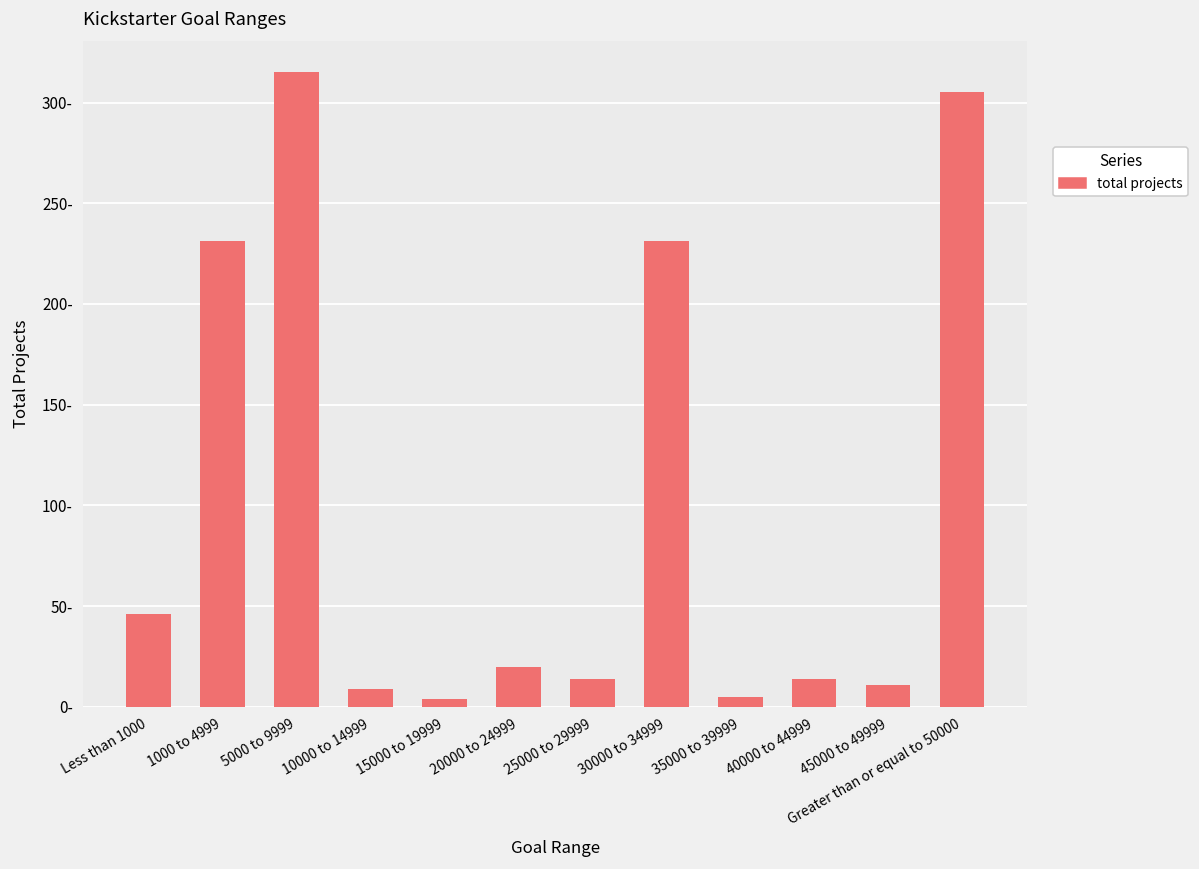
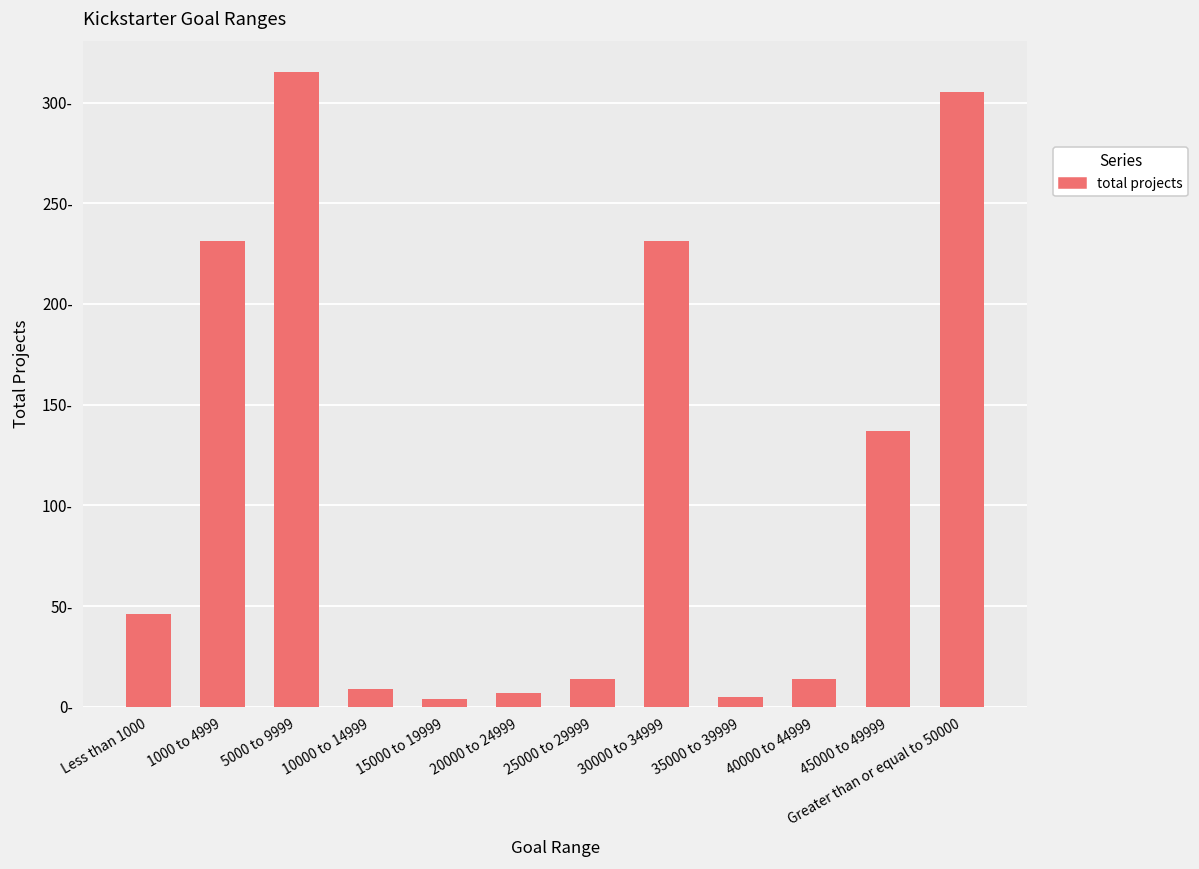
20000 to 24999: 20- -> 7-
45000 to 49999: 11- -> 137-
